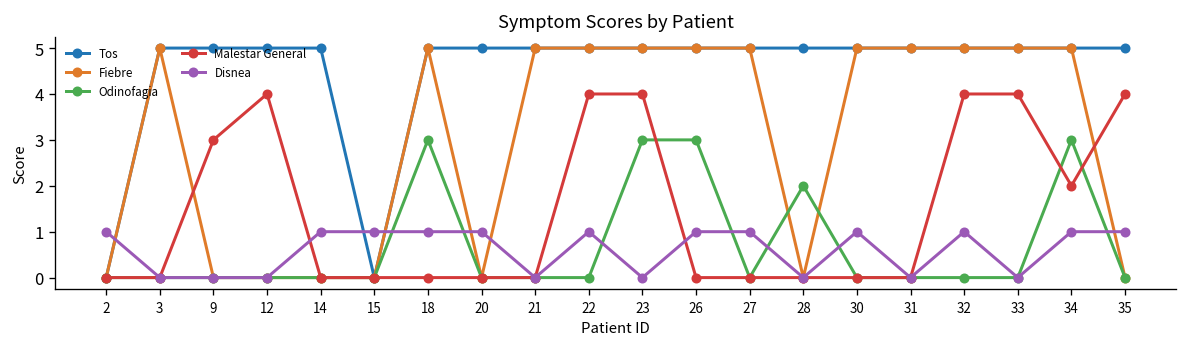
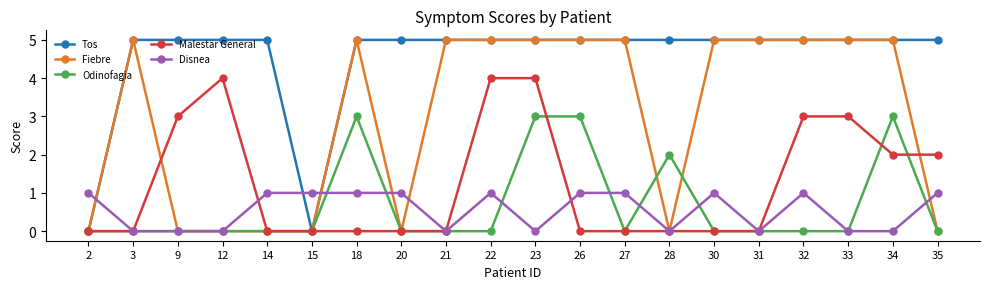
Malestar General, 32: 4 -> 3
Malestar General, 33: 4 -> 3
Disnea, 34: 1 -> 0
Malestar General, 35: 4 -> 2
